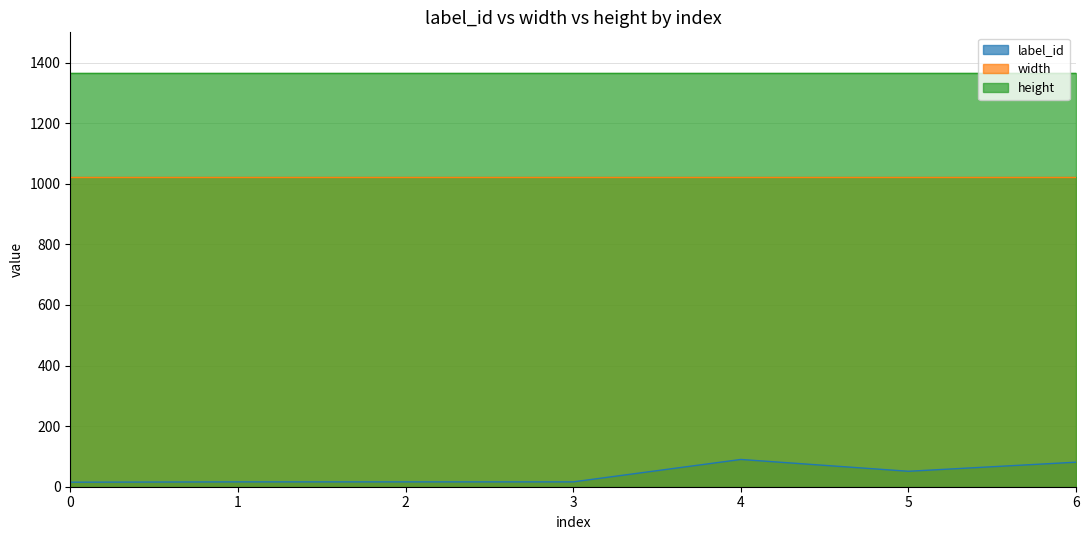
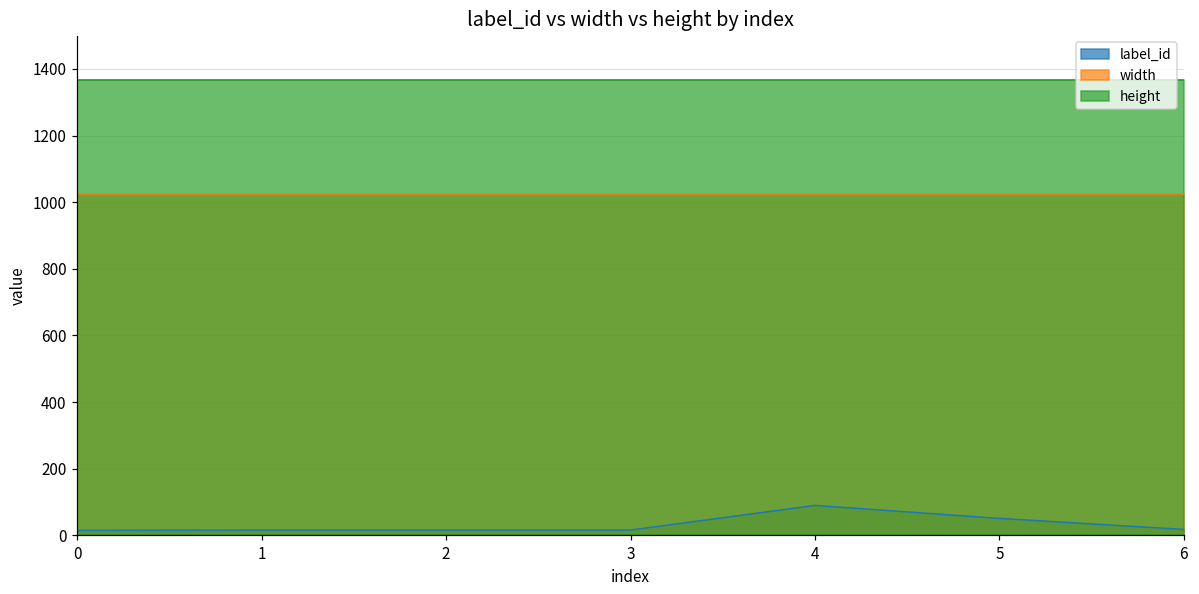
label_id, 6: 80 -> 20
